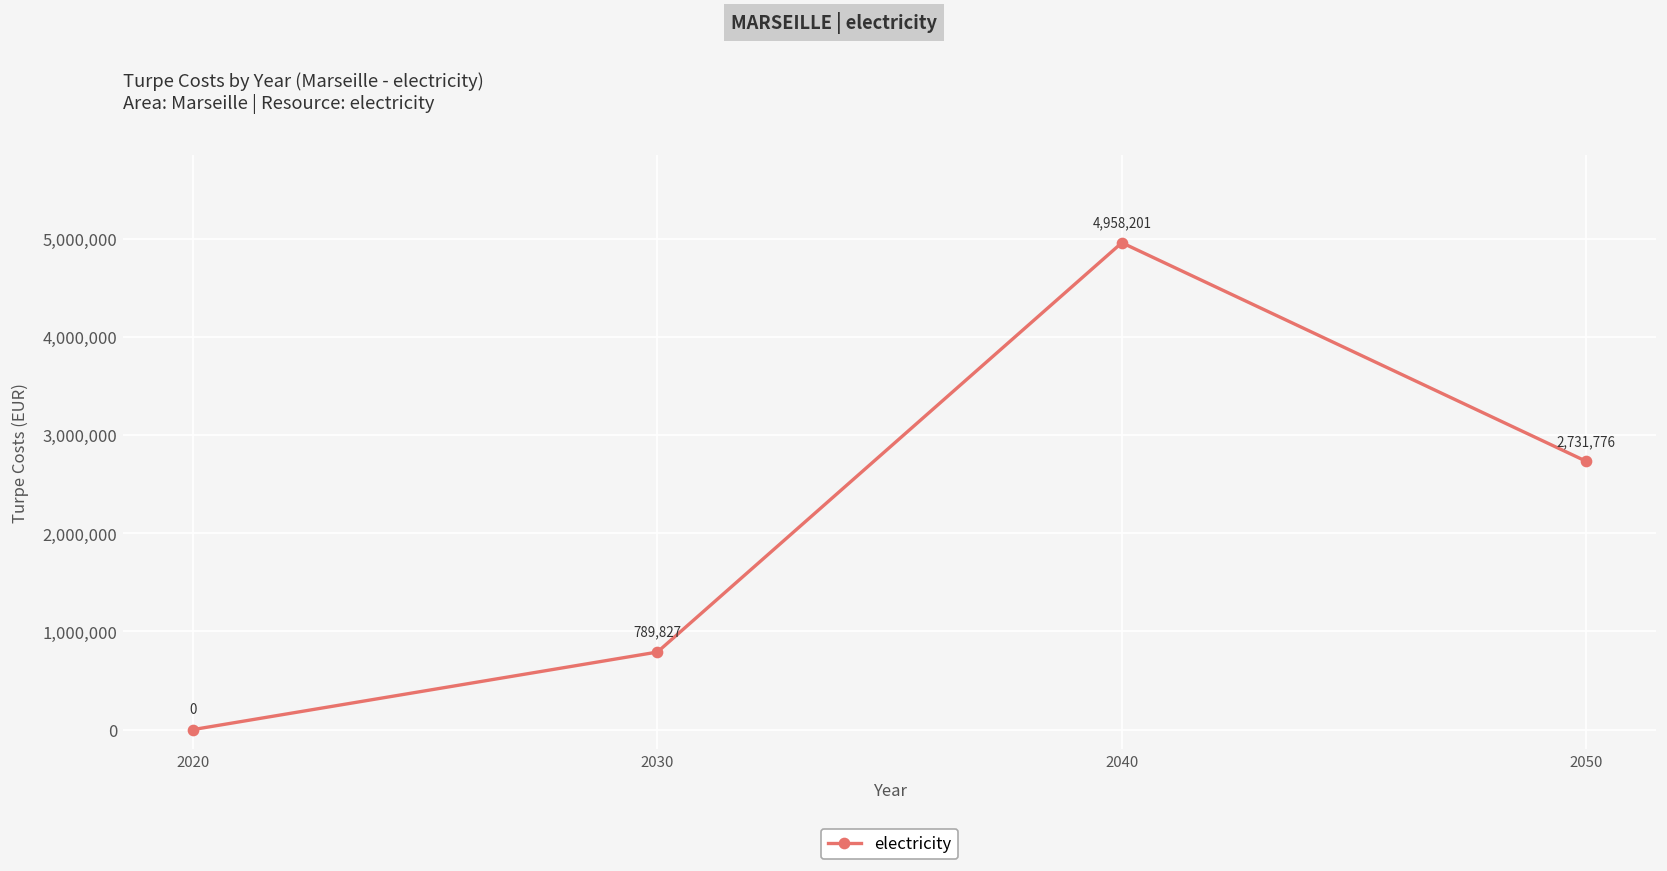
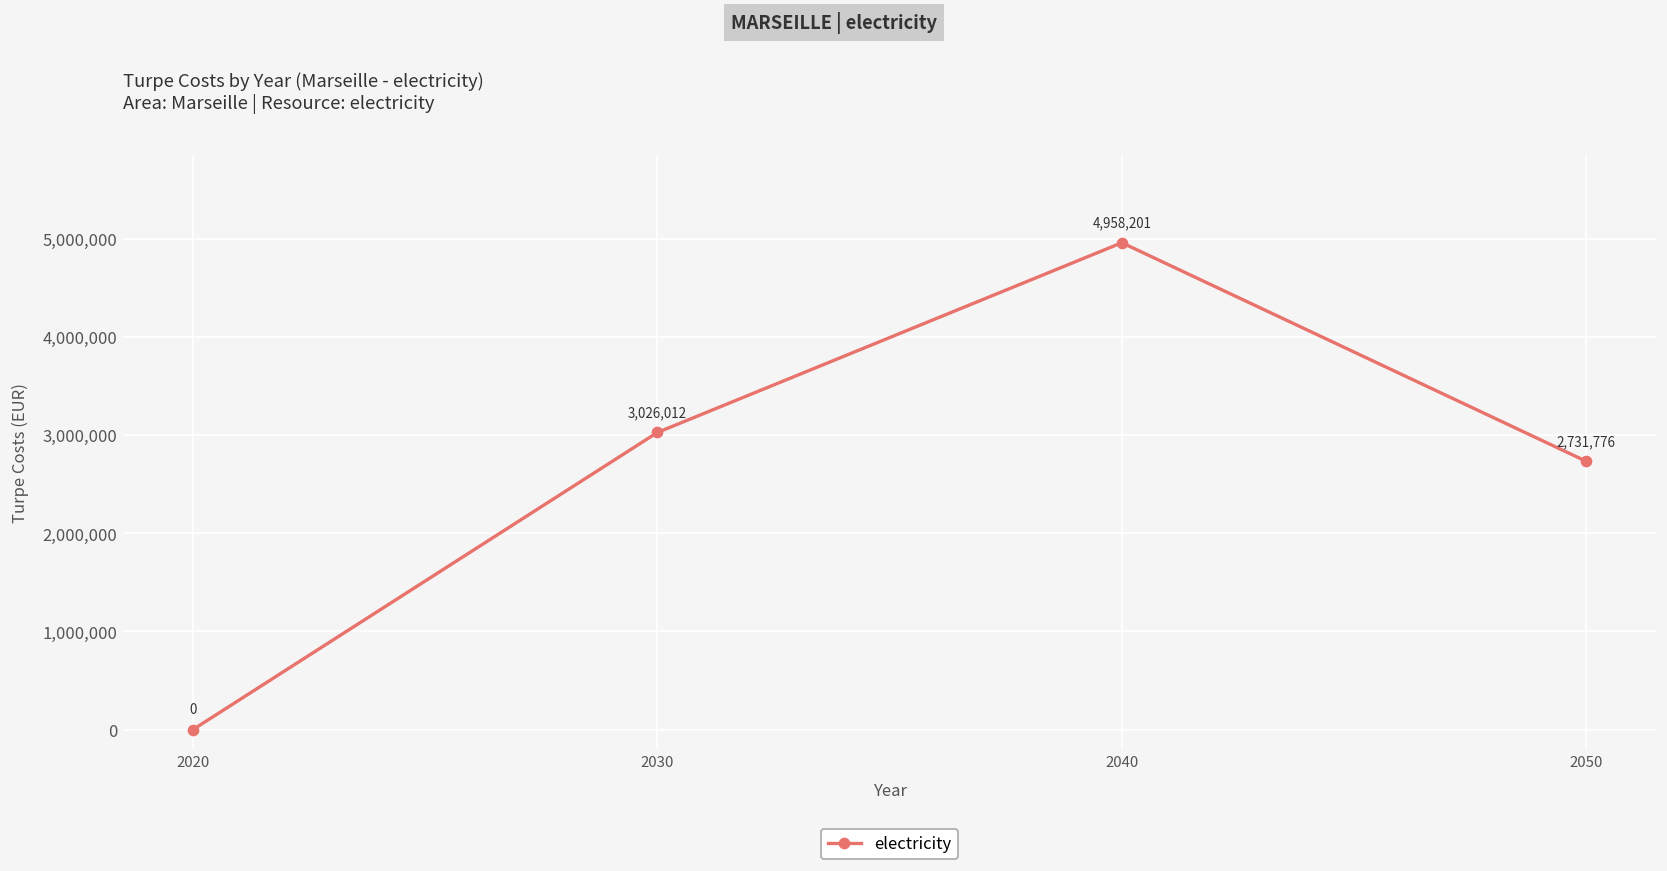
2030: 789,827 -> 3,026,012
